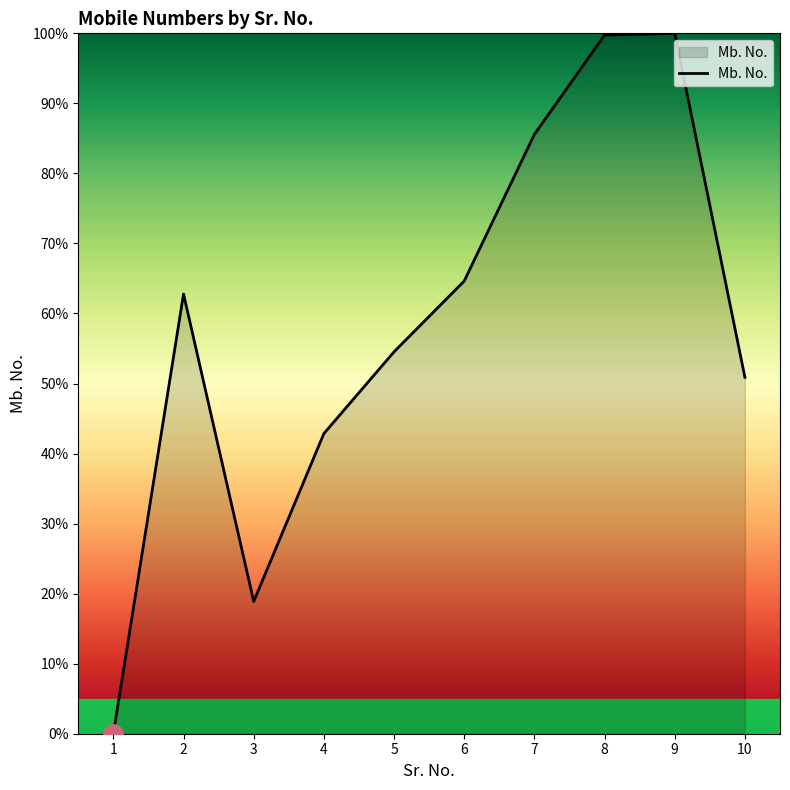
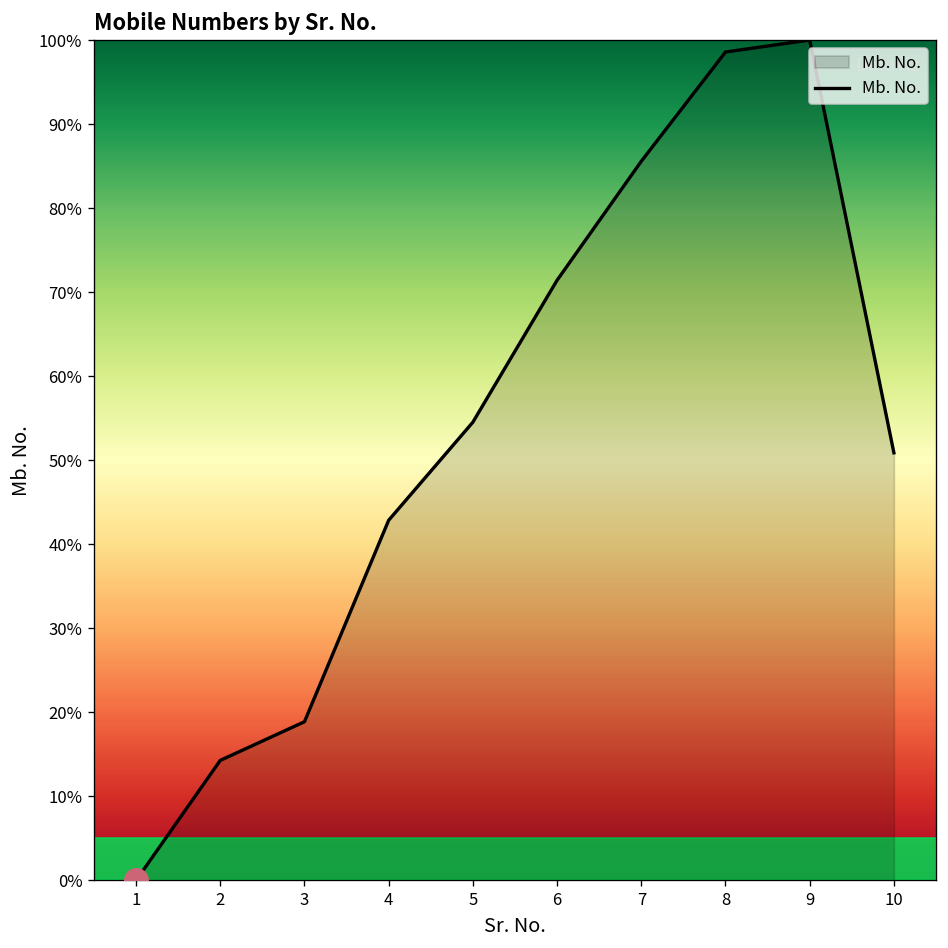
Mb. No., 2: 63% -> 14%
Mb. No., 6: 65% -> 71%
Mb. No., 8: 100% -> 99%
